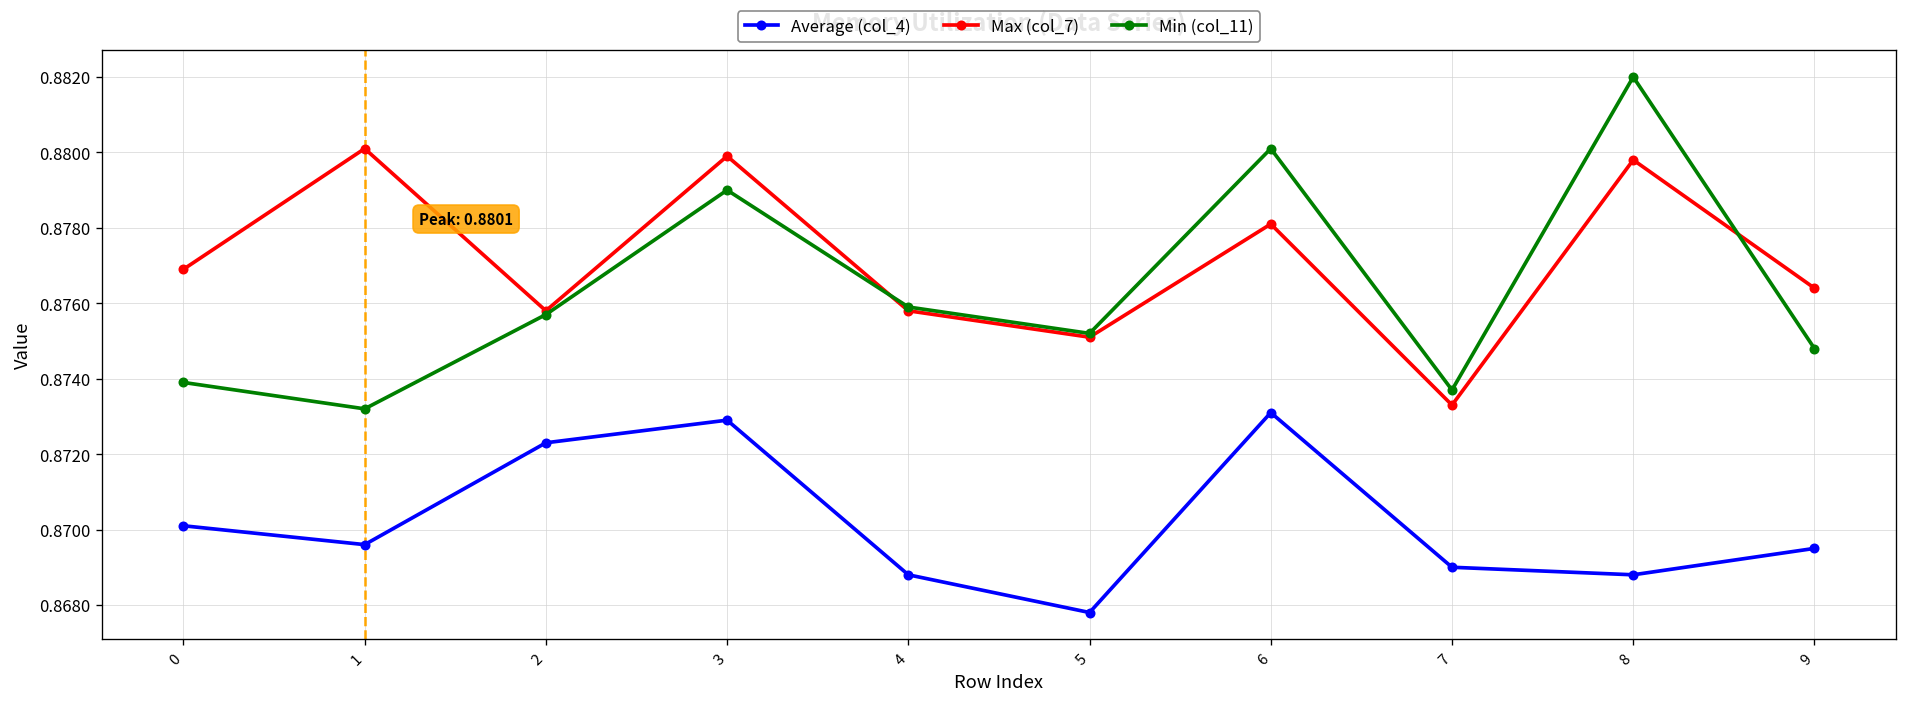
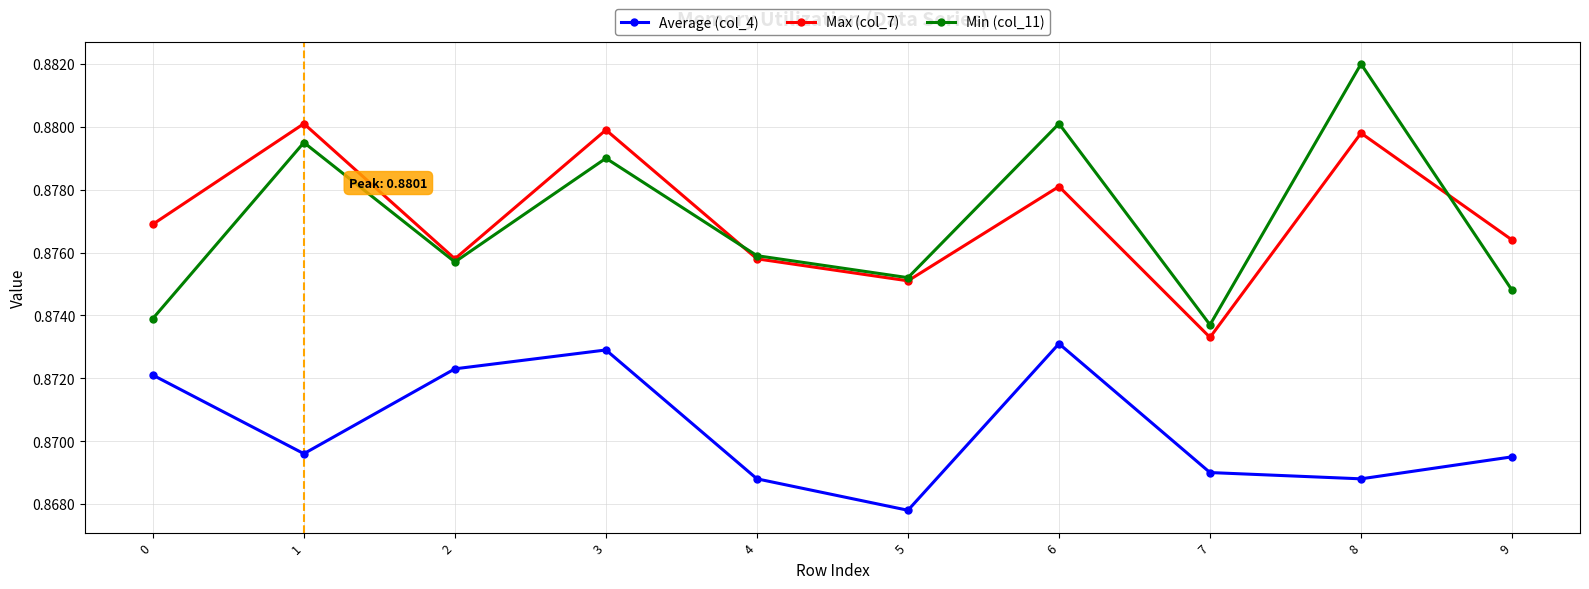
Average (col_4), 0: 0.8701 -> 0.8721
Min (col_11), 1: 0.8732 -> 0.8795
